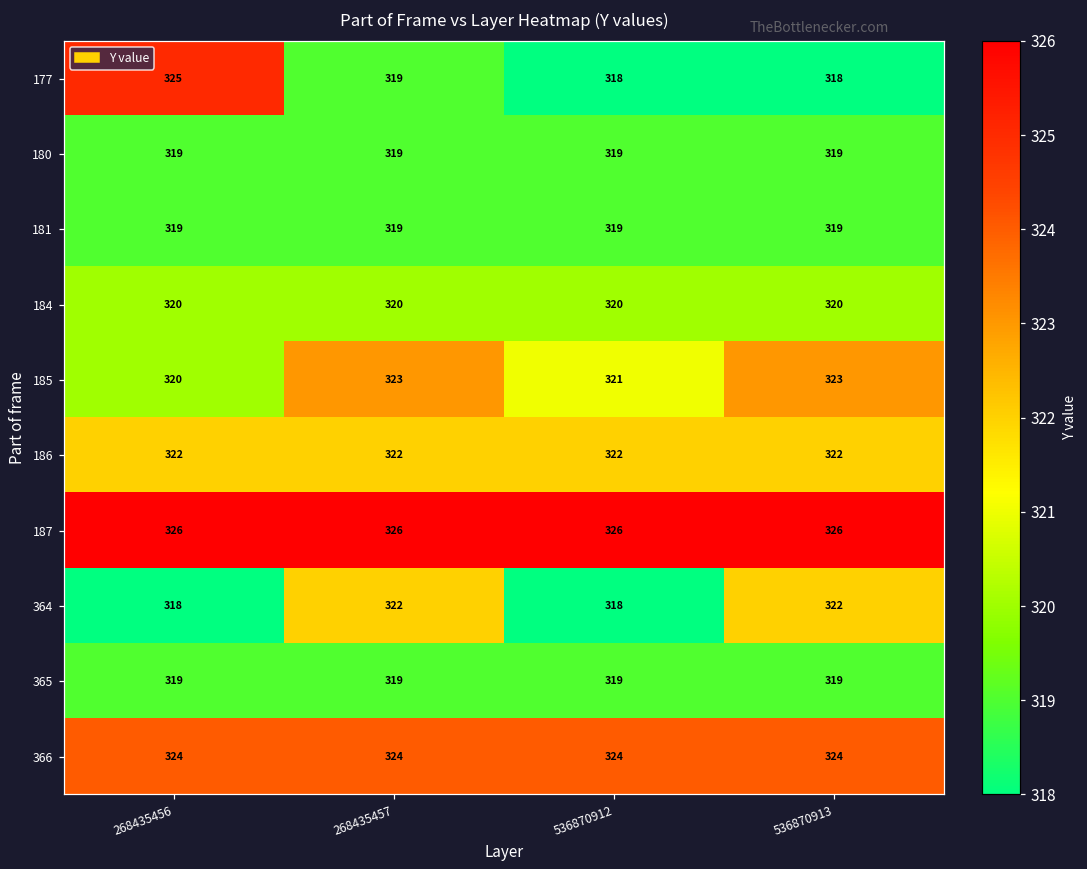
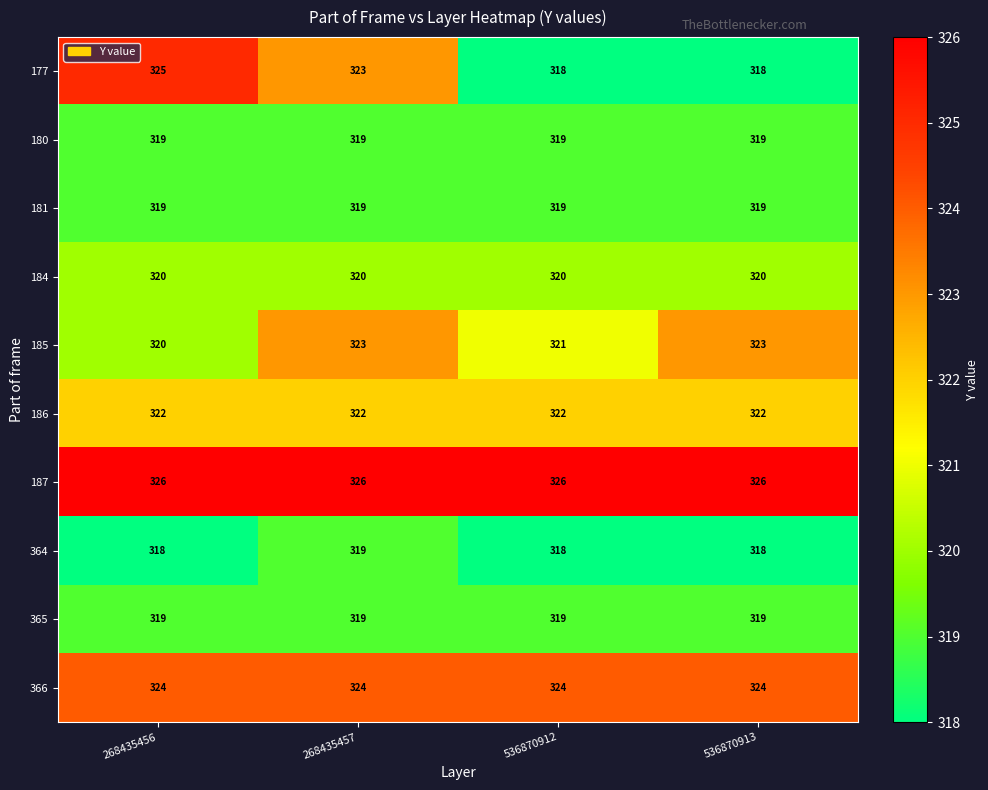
177, 268435457: 319 -> 323
364, 268435457: 322 -> 319
364, 536870913: 322 -> 318
